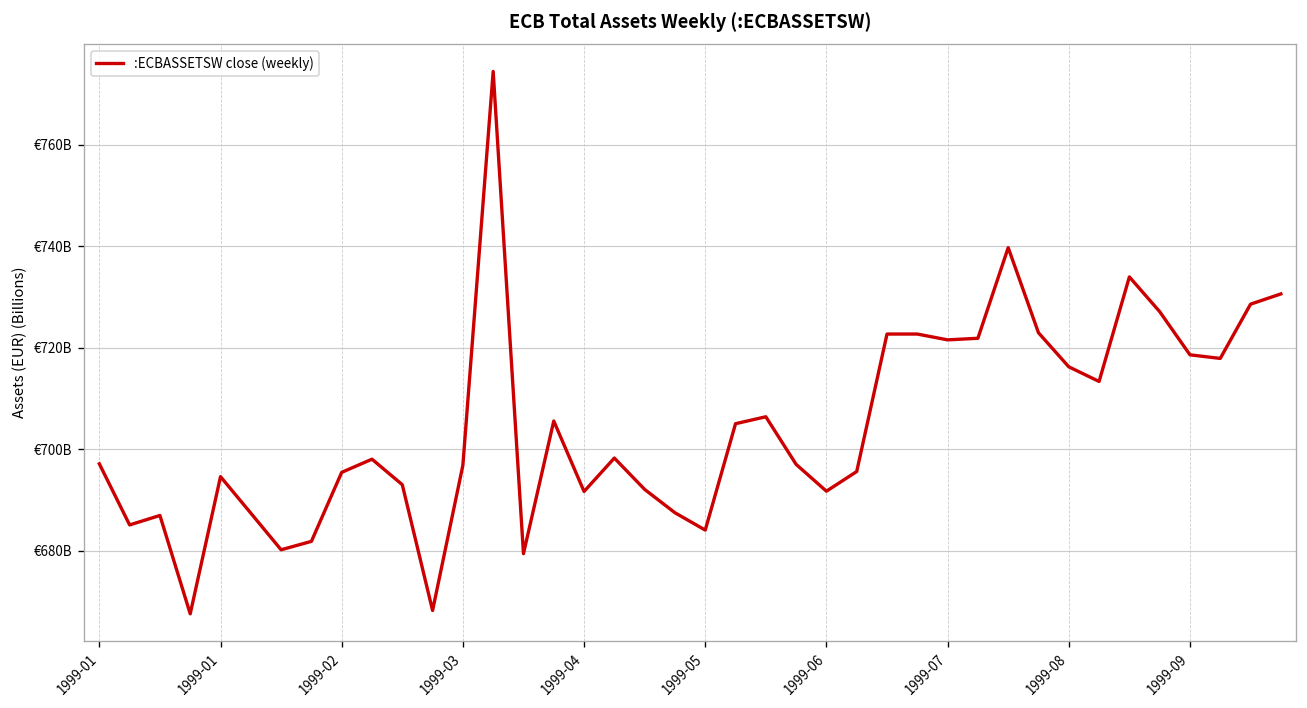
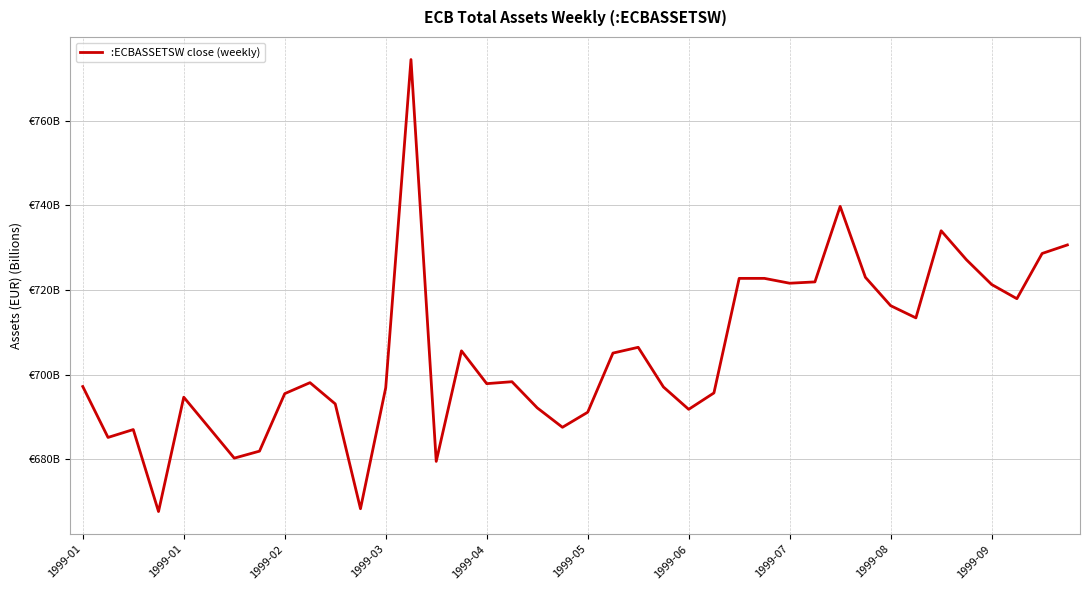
1999-04: €692000000000 -> €698000000000
1999-05: €684000000000 -> €691000000000
1999-09: €719000000000 -> €721000000000
